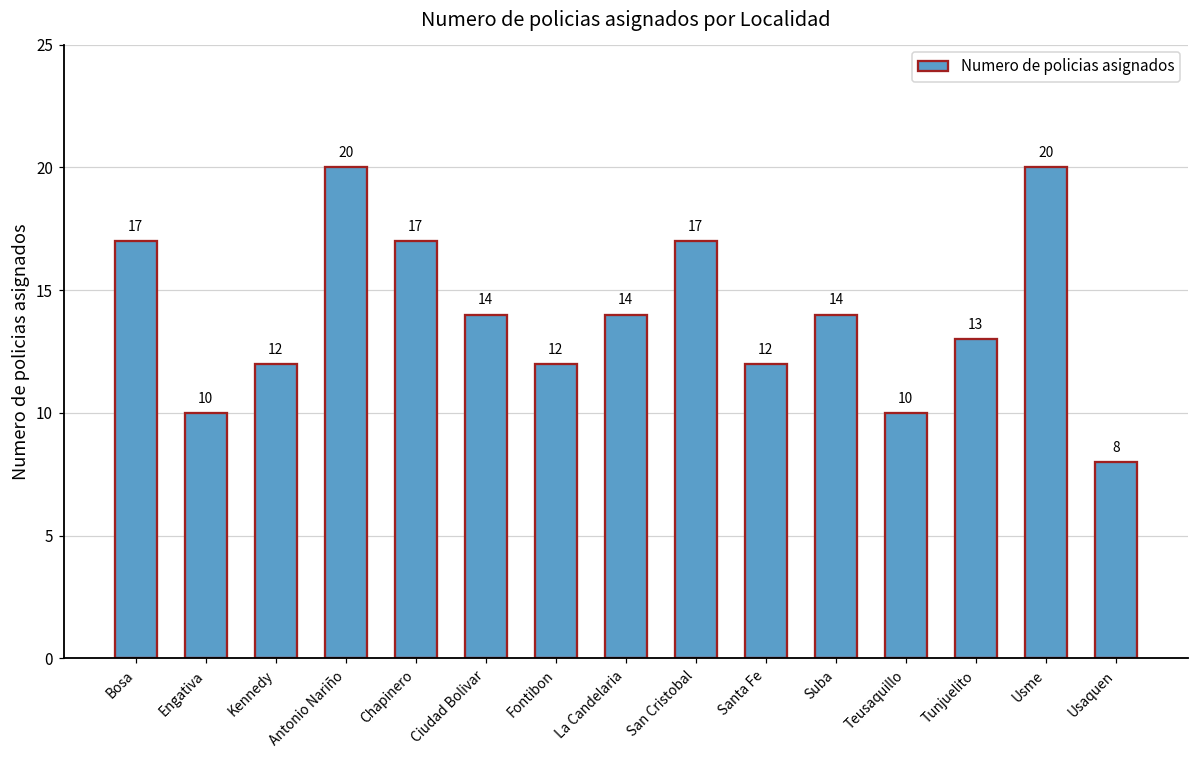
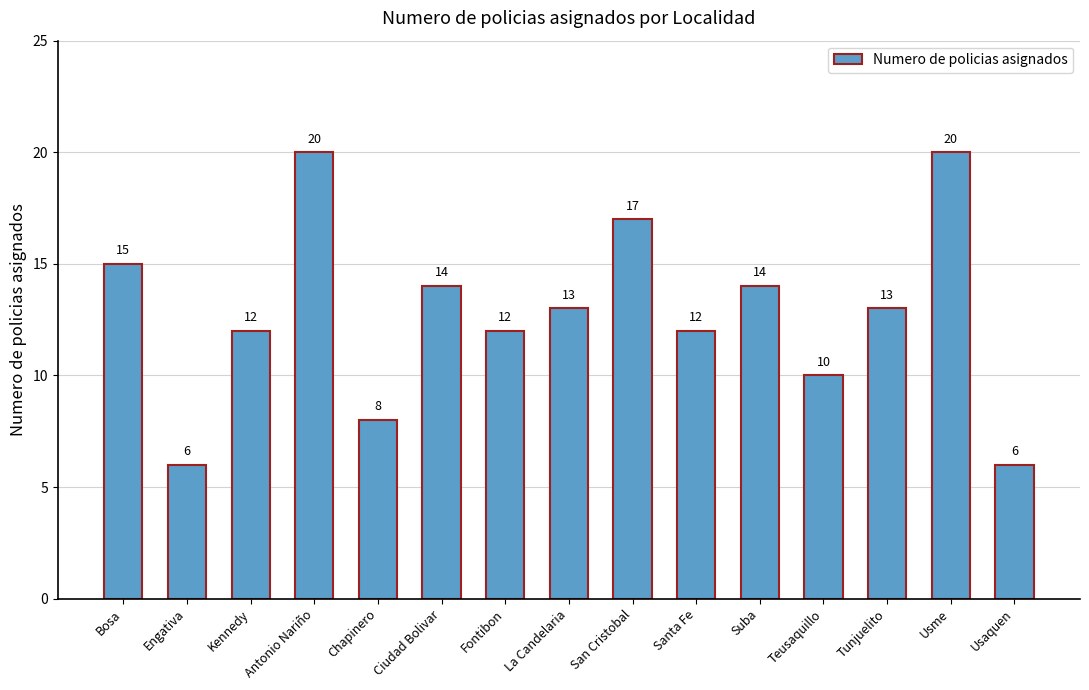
Bosa: 17 -> 15
Engativa: 10 -> 6
Chapinero: 17 -> 8
La Candelaria: 14 -> 13
Usaquen: 8 -> 6
